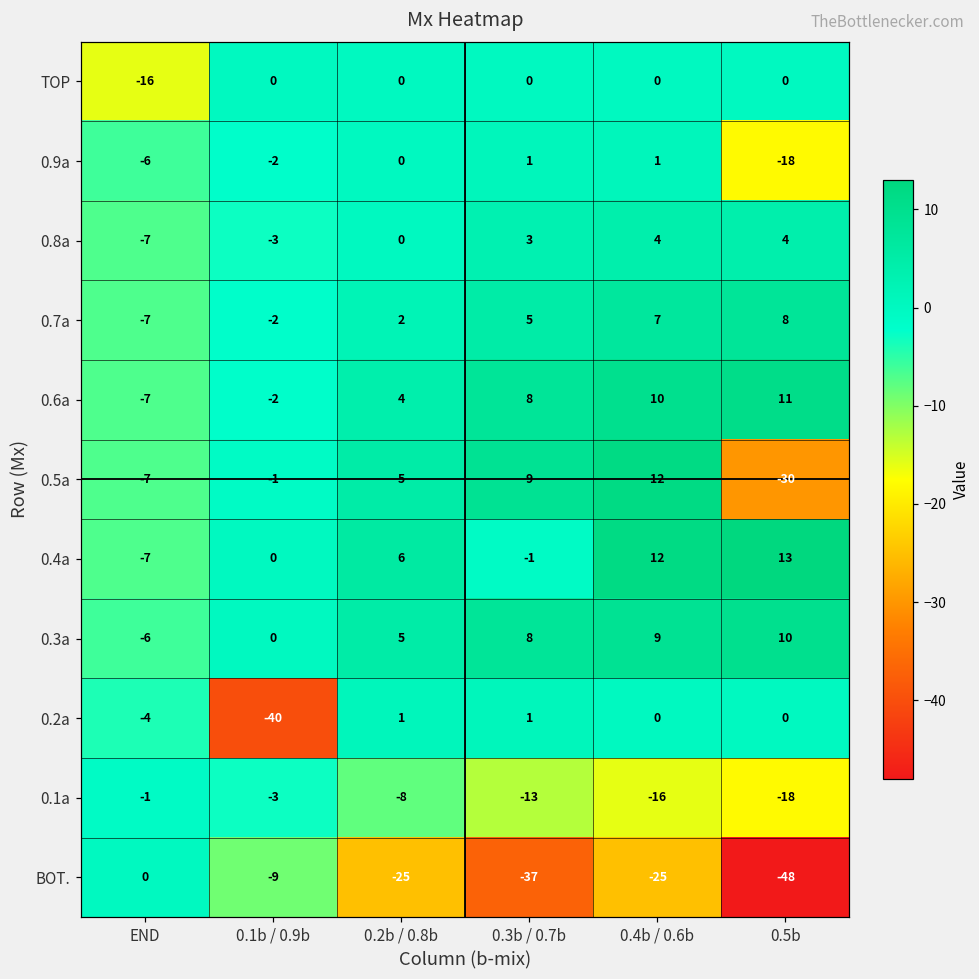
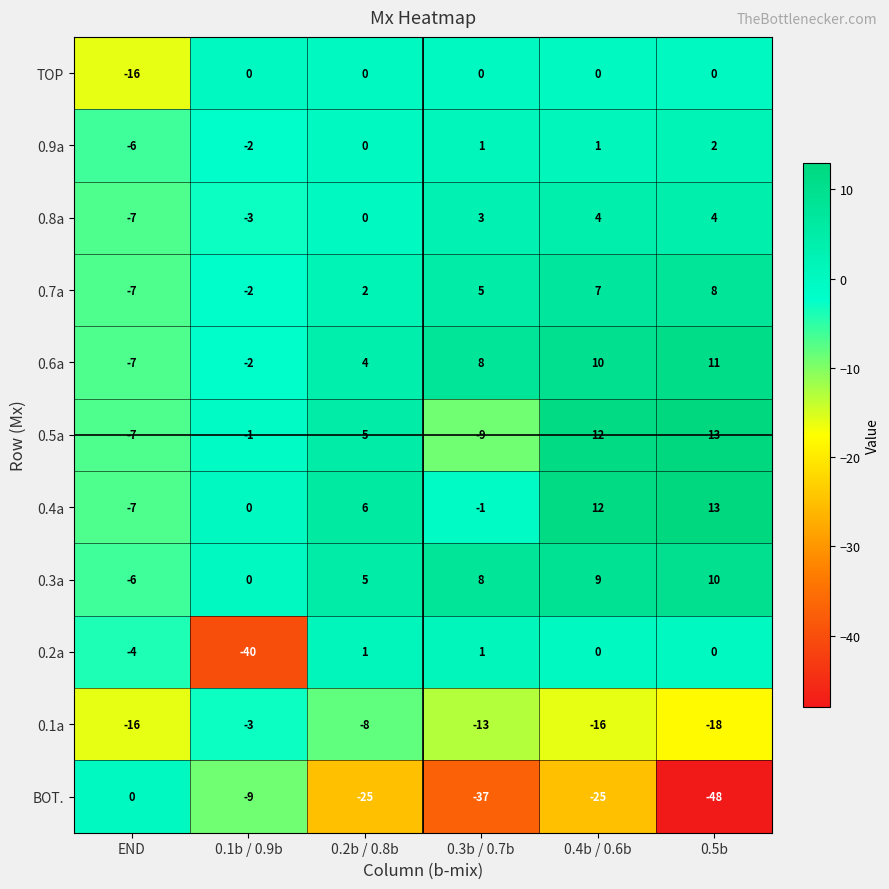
0.9a, 0.5b: -18 -> 2
0.5a, 0.3b / 0.7b: 9 -> -9
0.5a, 0.5b: -30 -> 13
0.1a, END: -1 -> -16
